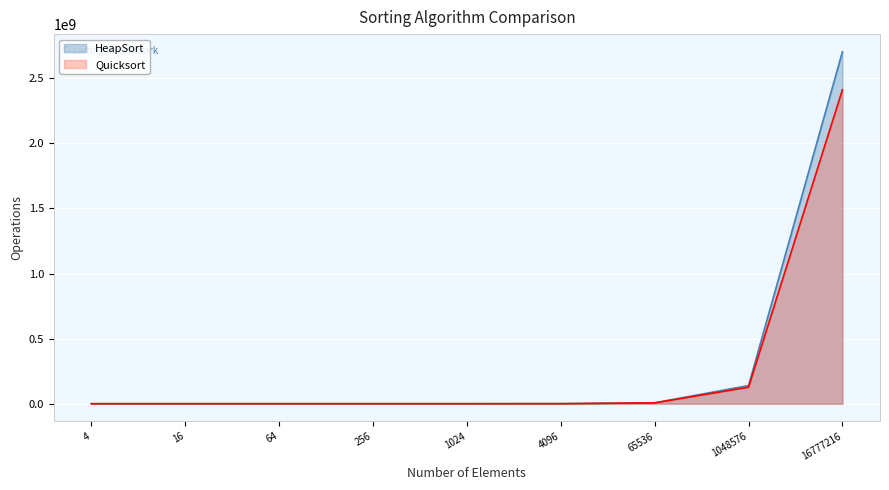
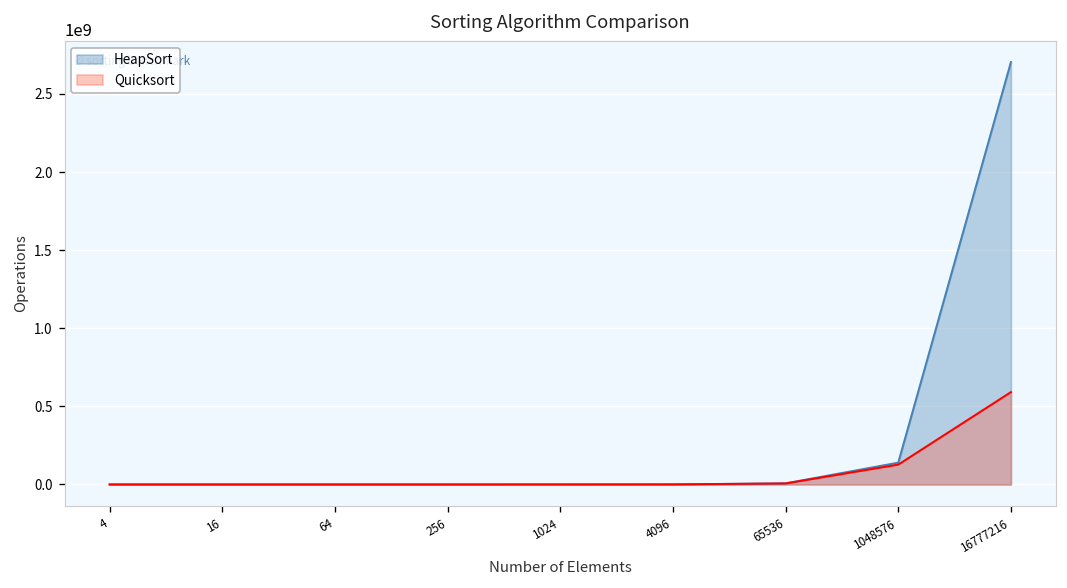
Quicksort, 16777216: 2410000000 -> 590000000
